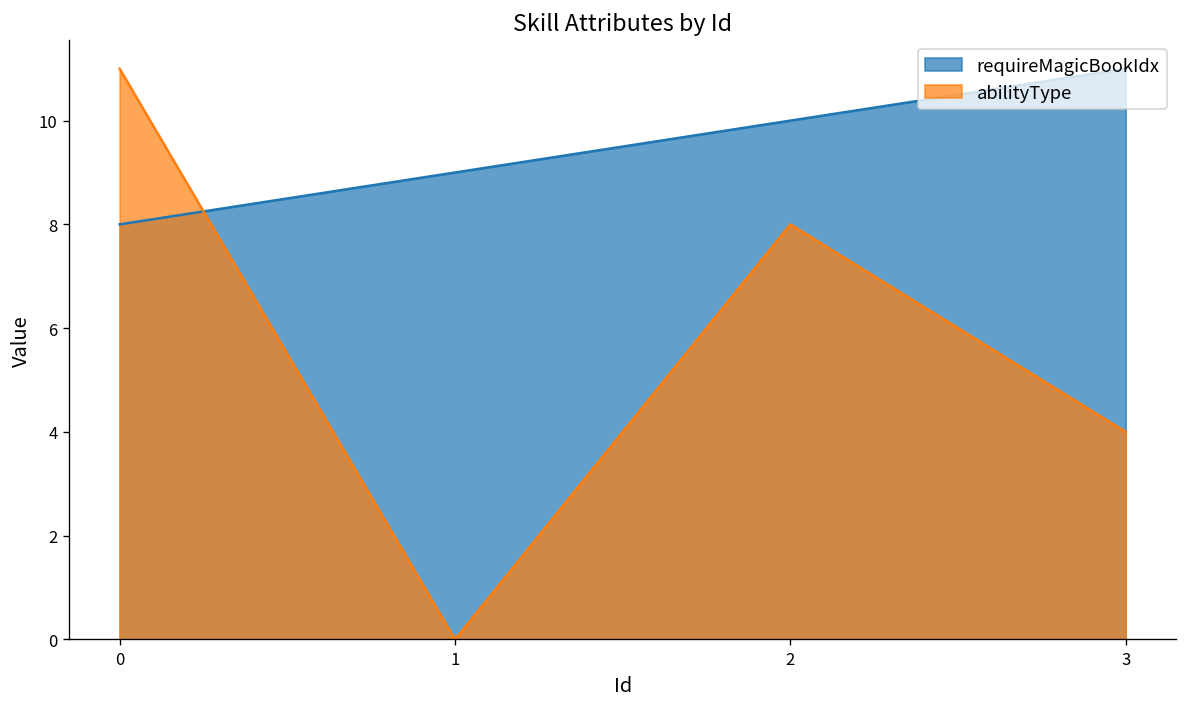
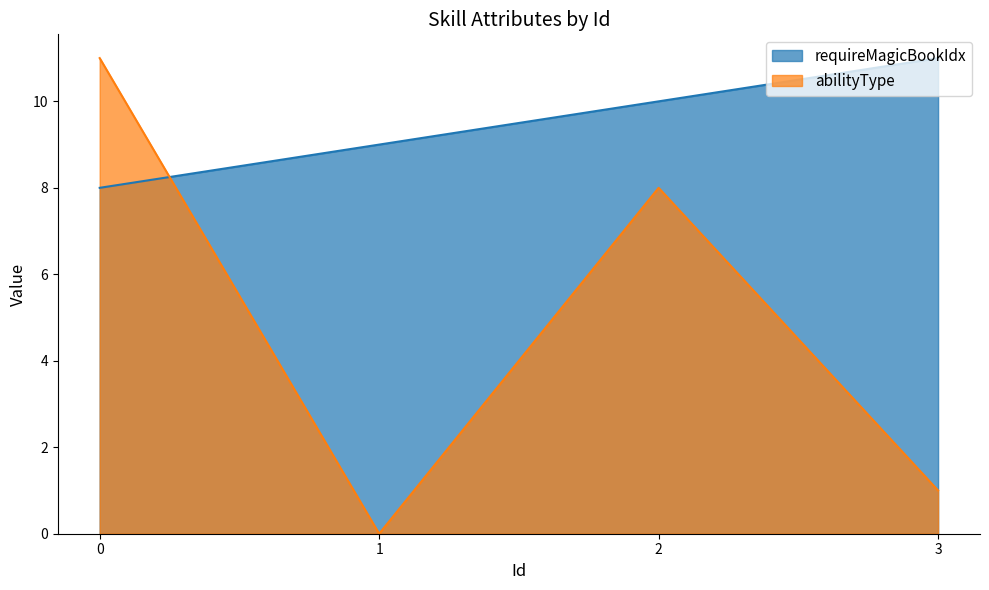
abilityType, 3: 4 -> 1
